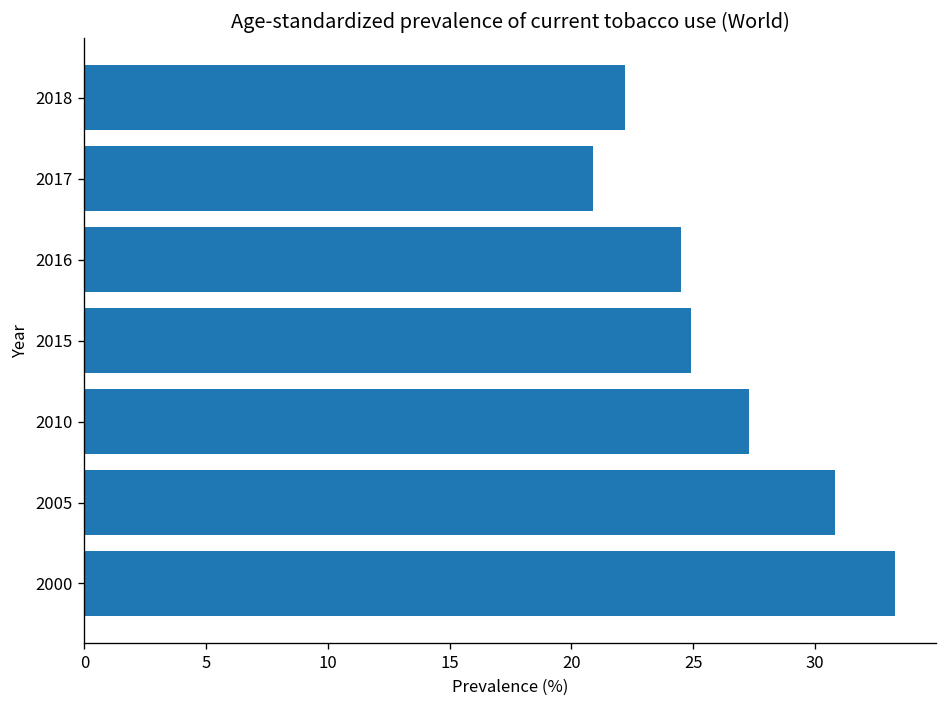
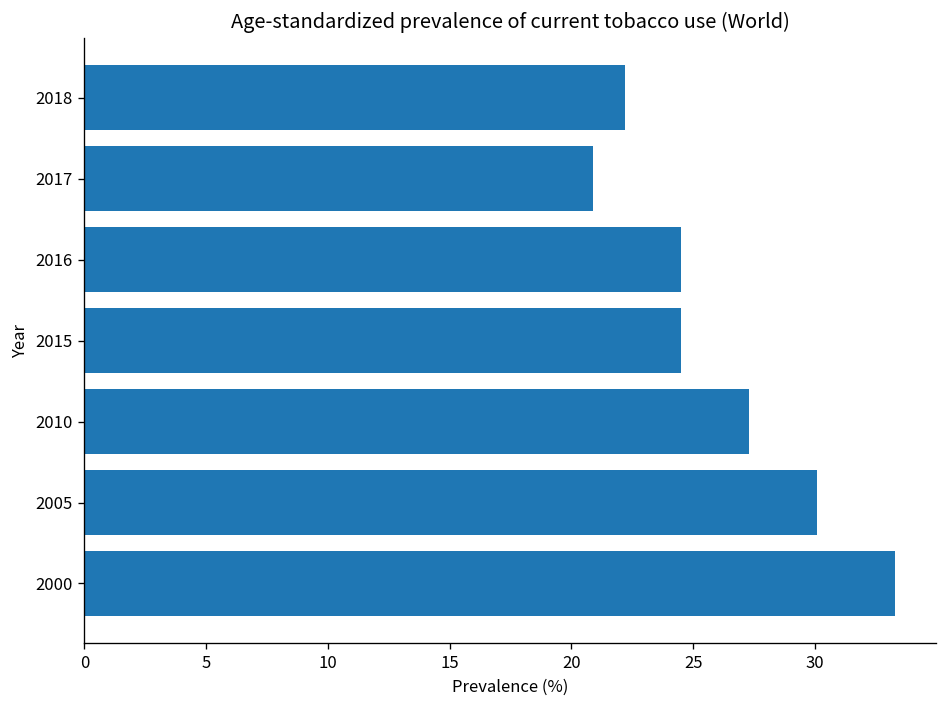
2015: 24.9 -> 24.5
2005: 30.8 -> 30.1
